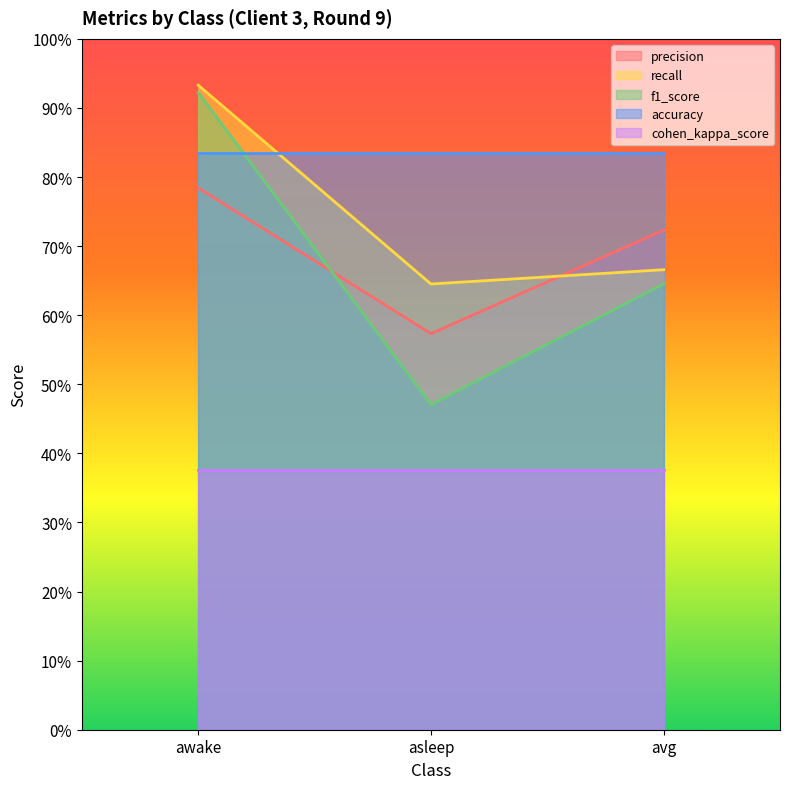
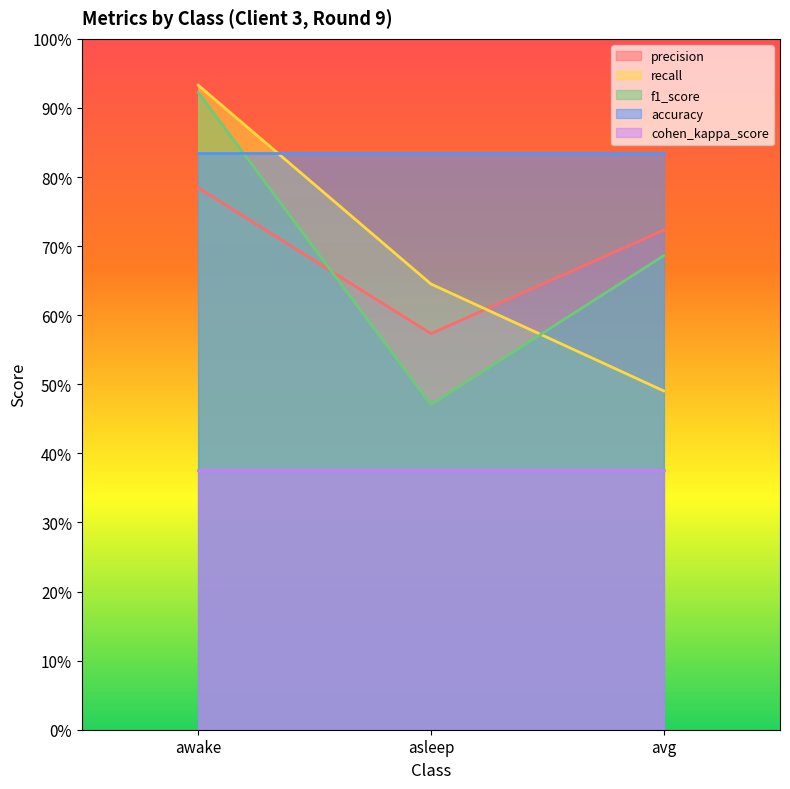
recall, avg: 67% -> 49%
f1_score, avg: 65% -> 69%
